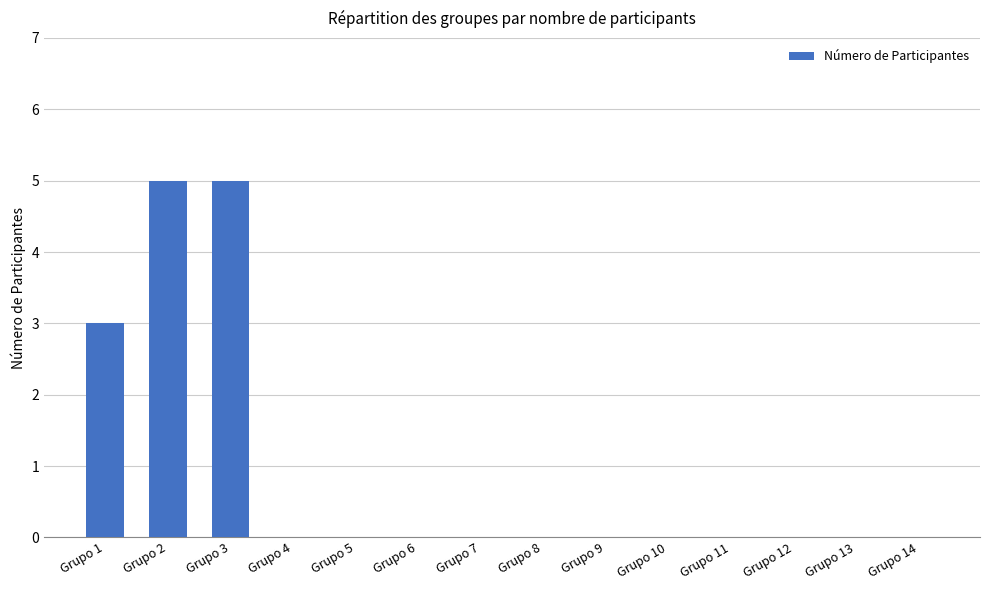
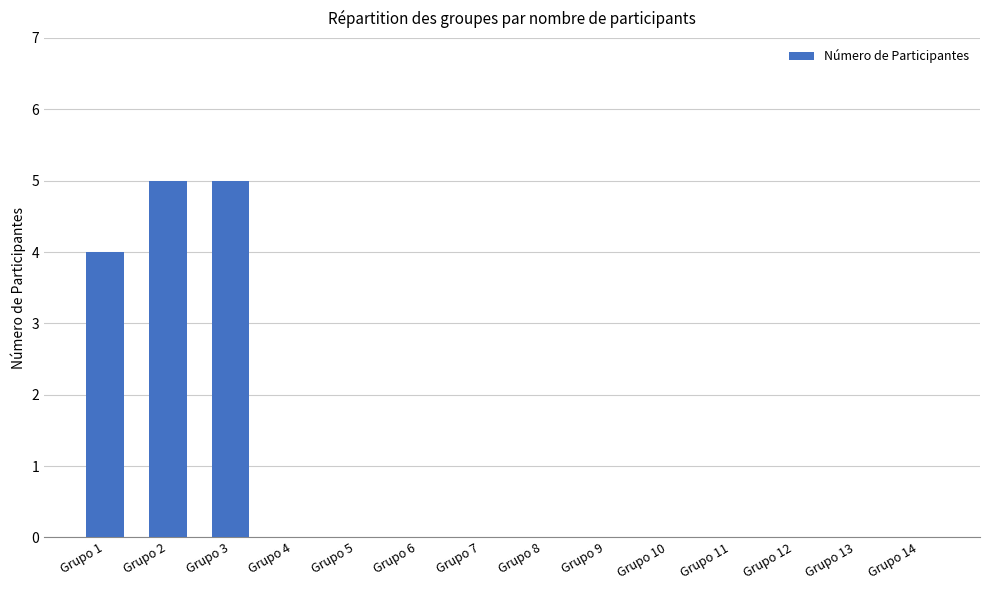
Grupo 1: 3 -> 4
